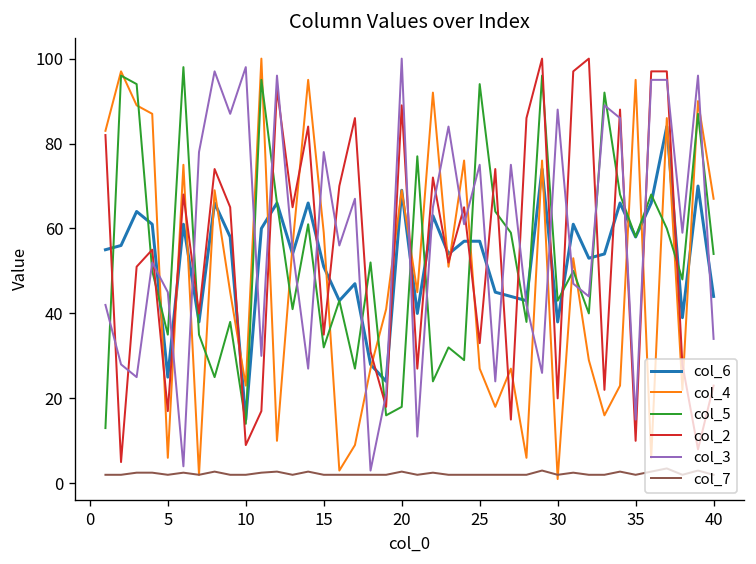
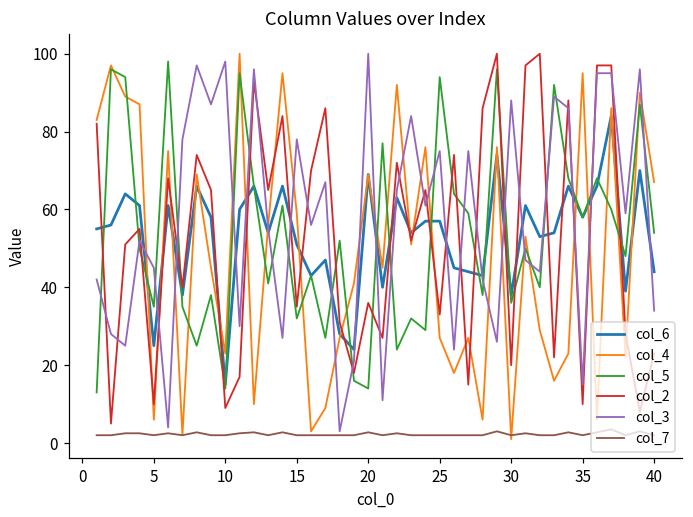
col_2, 5: 17 -> 10
col_5, 20: 18 -> 14
col_2, 20: 89 -> 36
col_5, 30: 43 -> 36
